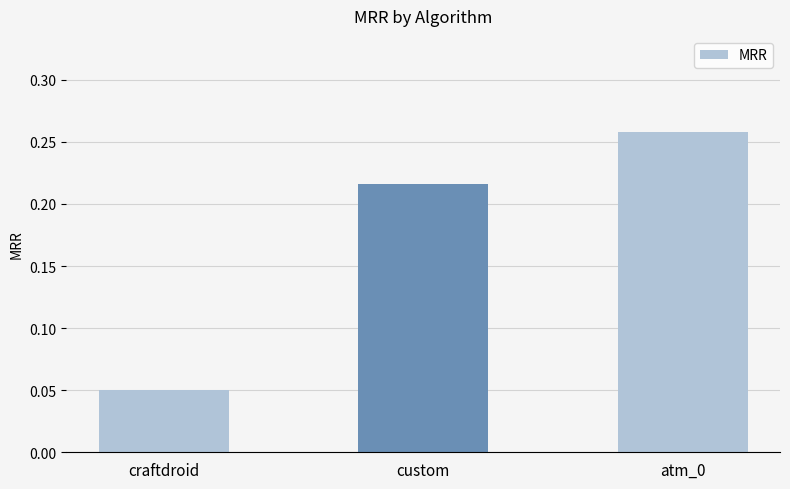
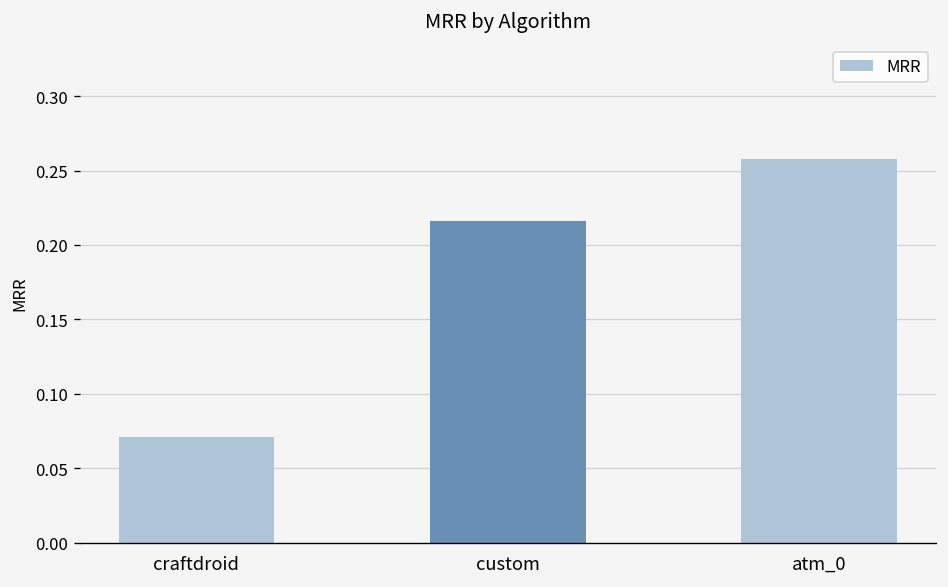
craftdroid: 0.050 -> 0.071
